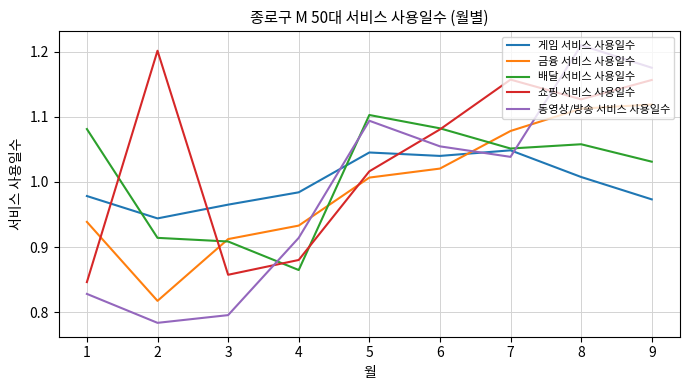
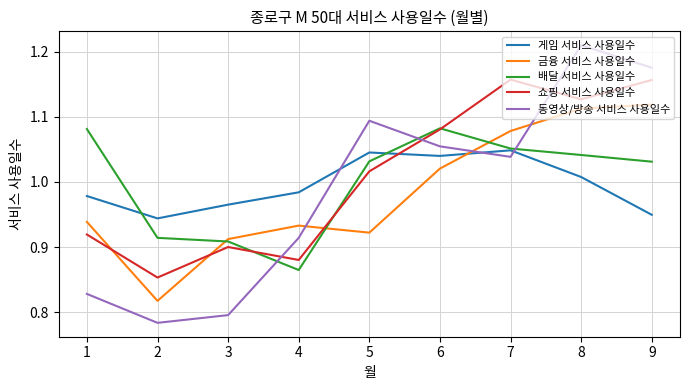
쇼핑 서비스 사용일수, 1: 0.85 -> 0.92
쇼핑 서비스 사용일수, 2: 1.20 -> 0.85
쇼핑 서비스 사용일수, 3: 0.86 -> 0.90
금융 서비스 사용일수, 5: 1.01 -> 0.92
배달 서비스 사용일수, 5: 1.10 -> 1.03
배달 서비스 사용일수, 8: 1.06 -> 1.04
게임 서비스 사용일수, 9: 0.97 -> 0.95
